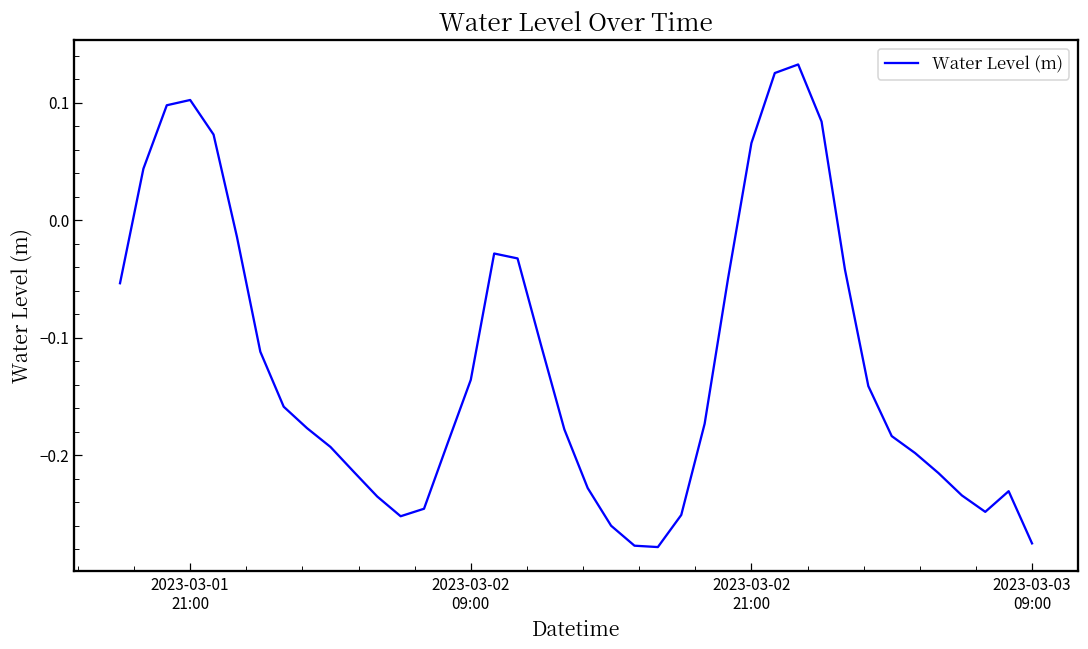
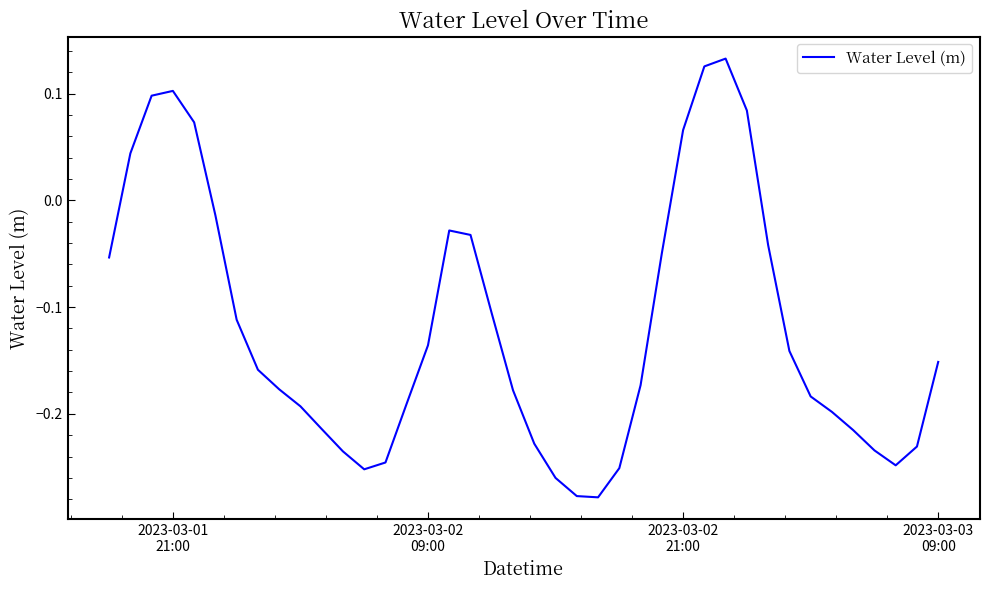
2023-03-03 09:00: -0.275 -> -0.151
